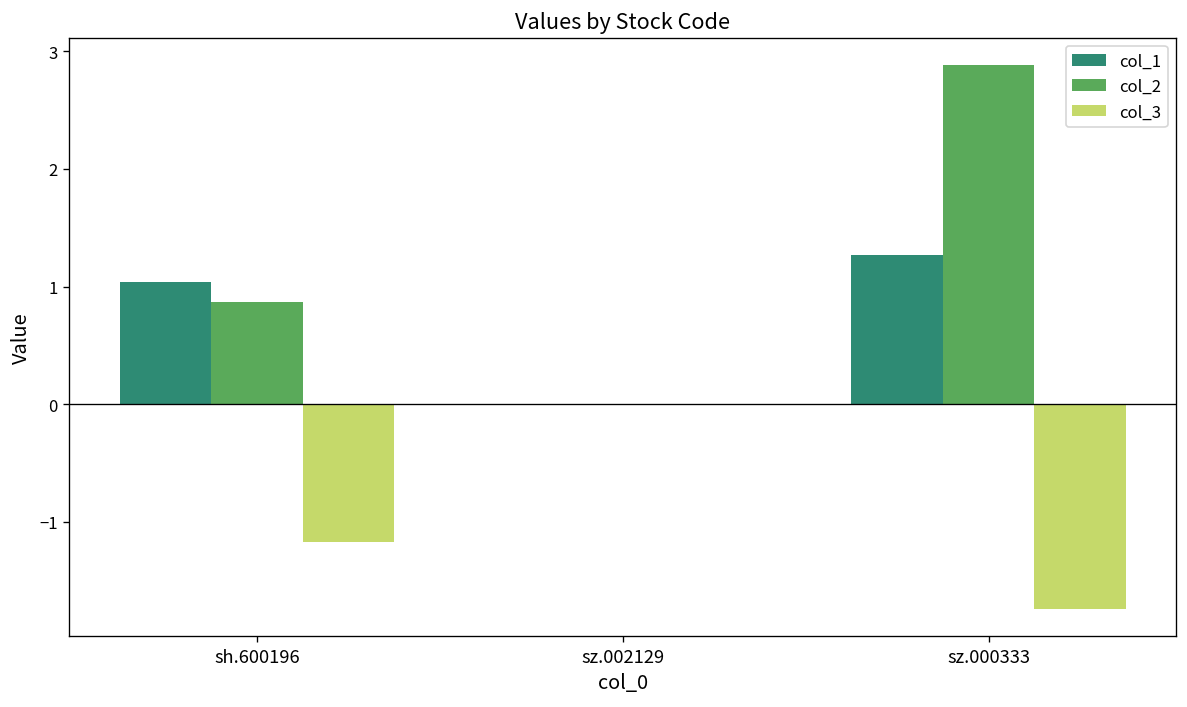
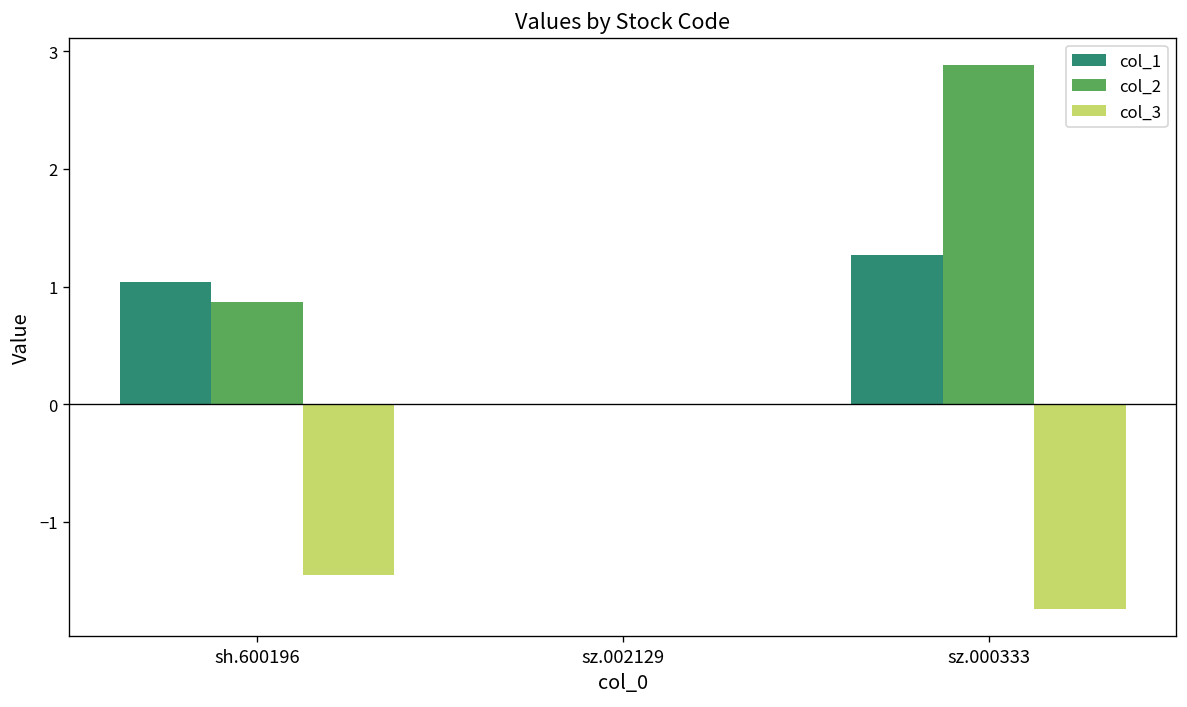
col_3, sh.600196: -1.2 -> -1.5
